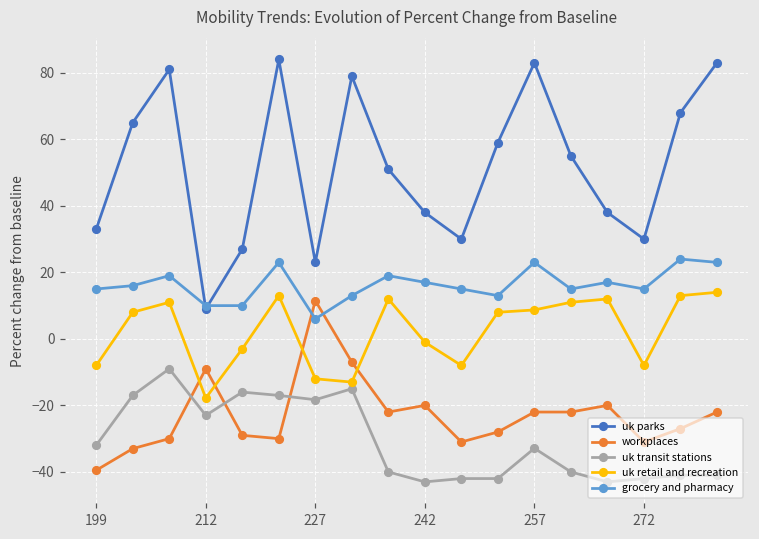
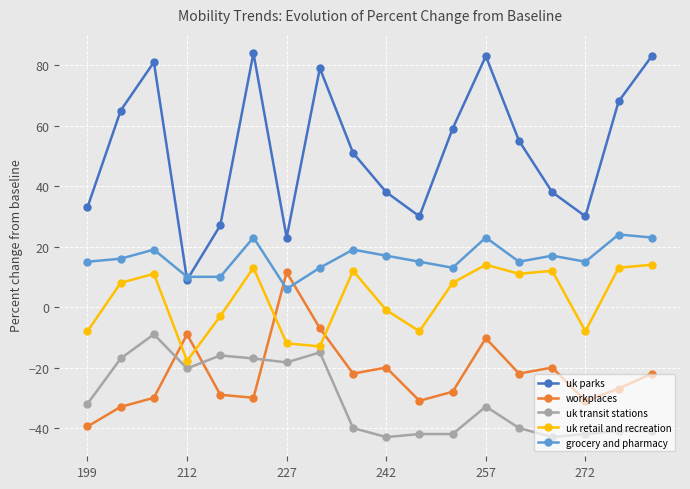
uk transit stations, 212: -23 -> -20
workplaces, 257: -22 -> -10
uk retail and recreation, 257: 9 -> 14
